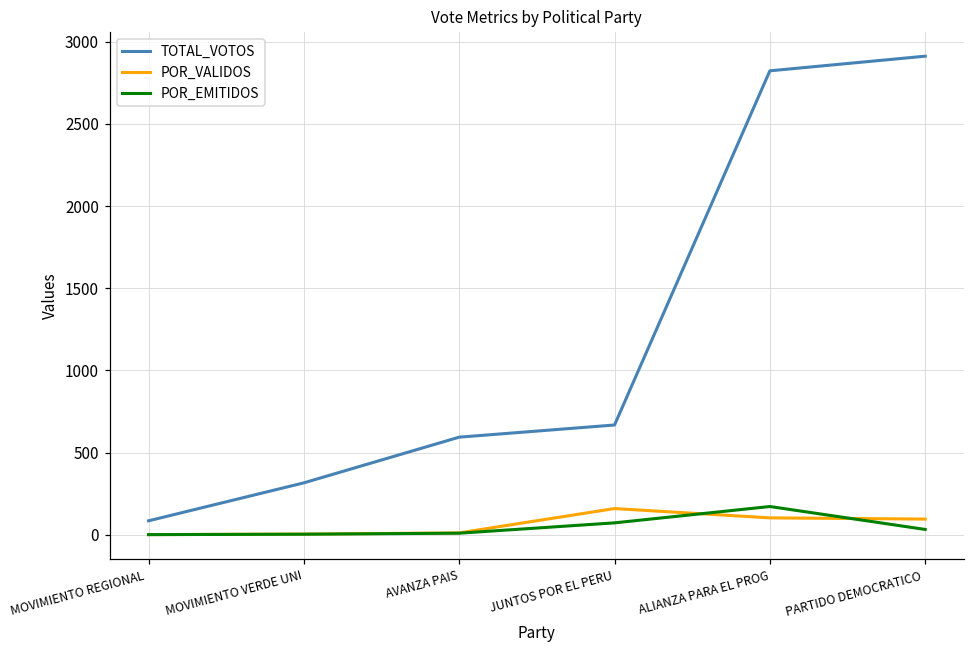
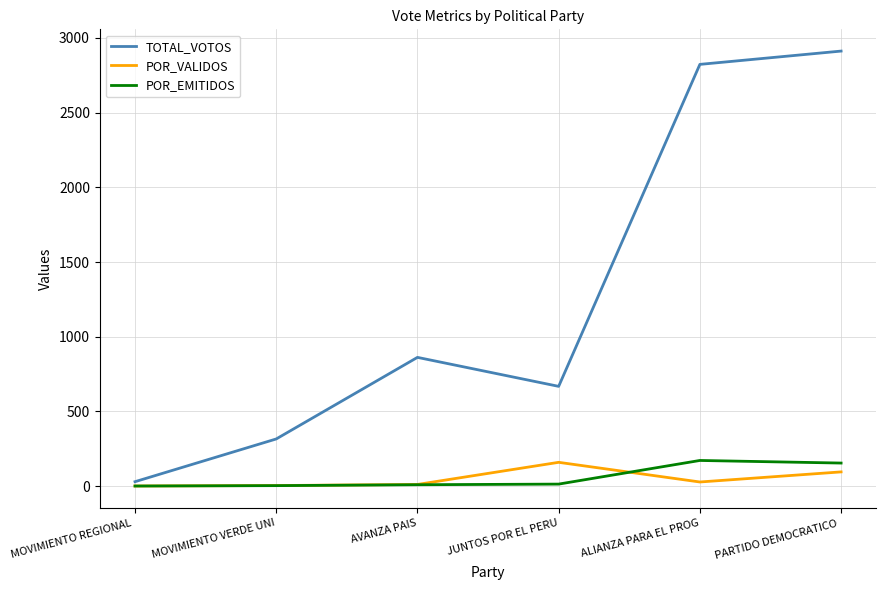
TOTAL_VOTOS, MOVIMIENTO REGIONAL: 90 -> 30
TOTAL_VOTOS, AVANZA PAIS: 590 -> 860
POR_EMITIDOS, JUNTOS POR EL PERU: 70 -> 10
POR_VALIDOS, ALIANZA PARA EL PROG: 100 -> 30
POR_EMITIDOS, PARTIDO DEMOCRATICO: 30 -> 150
